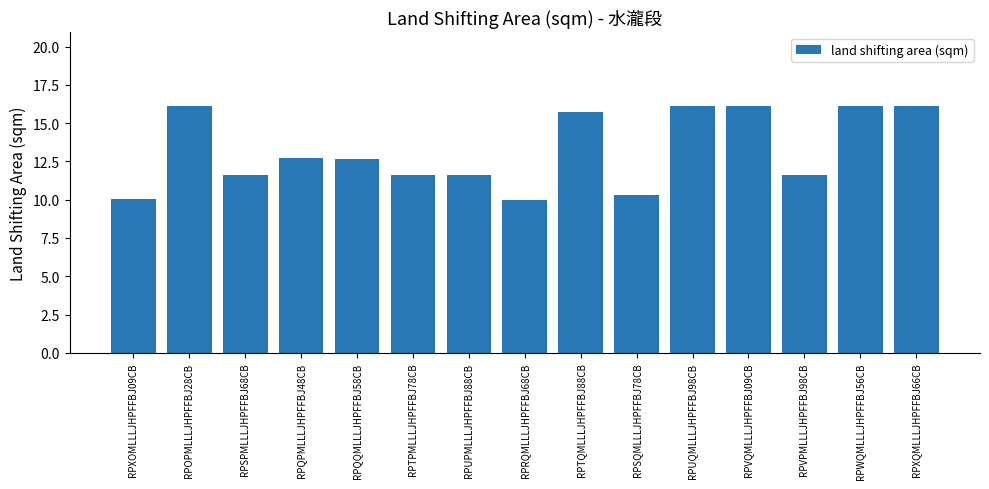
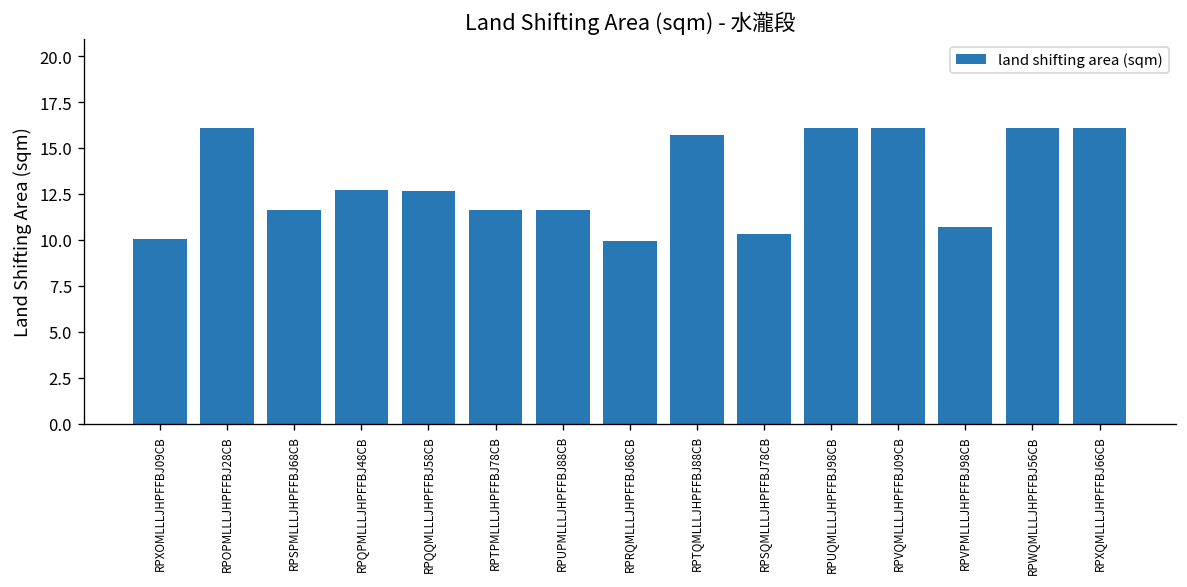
RPVPMLLLJHPFFBJ98CB: 11.6 -> 10.7
